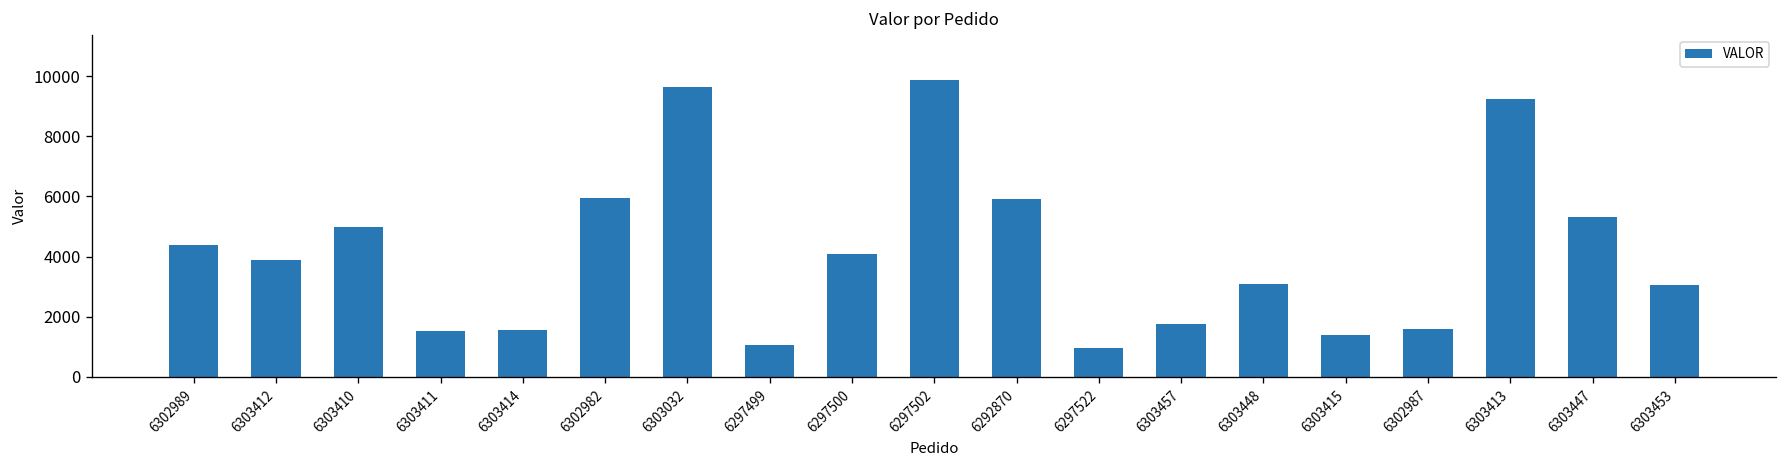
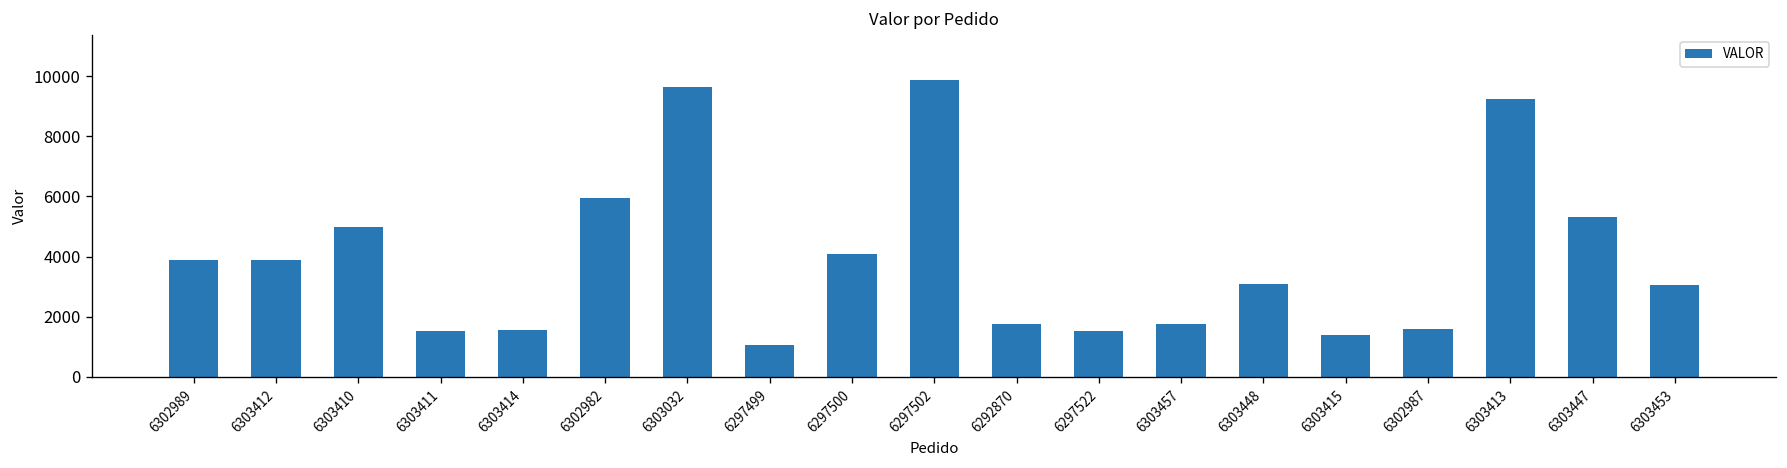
6302989: 4400 -> 3900
6292870: 5900 -> 1700
6297522: 1000 -> 1500
